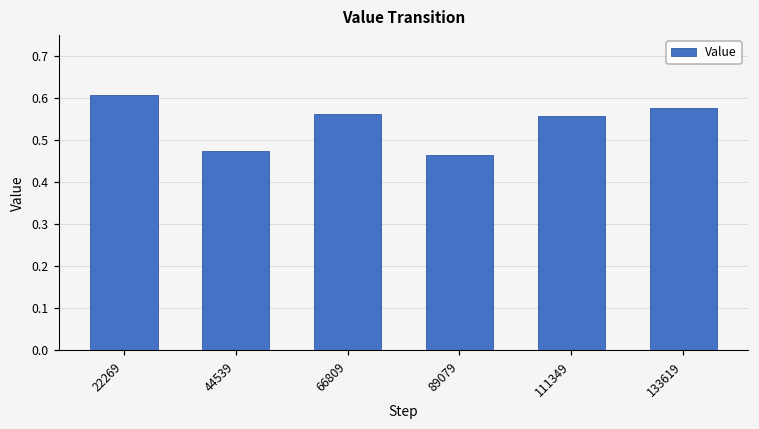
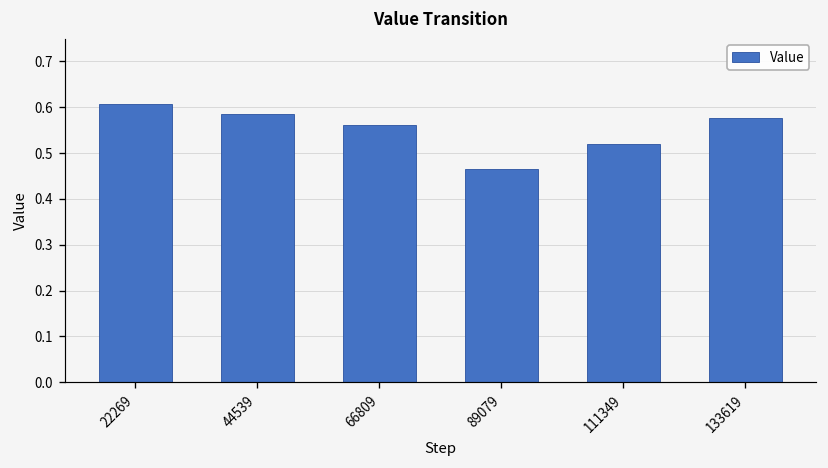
44539: 0.48 -> 0.59
111349: 0.56 -> 0.52
